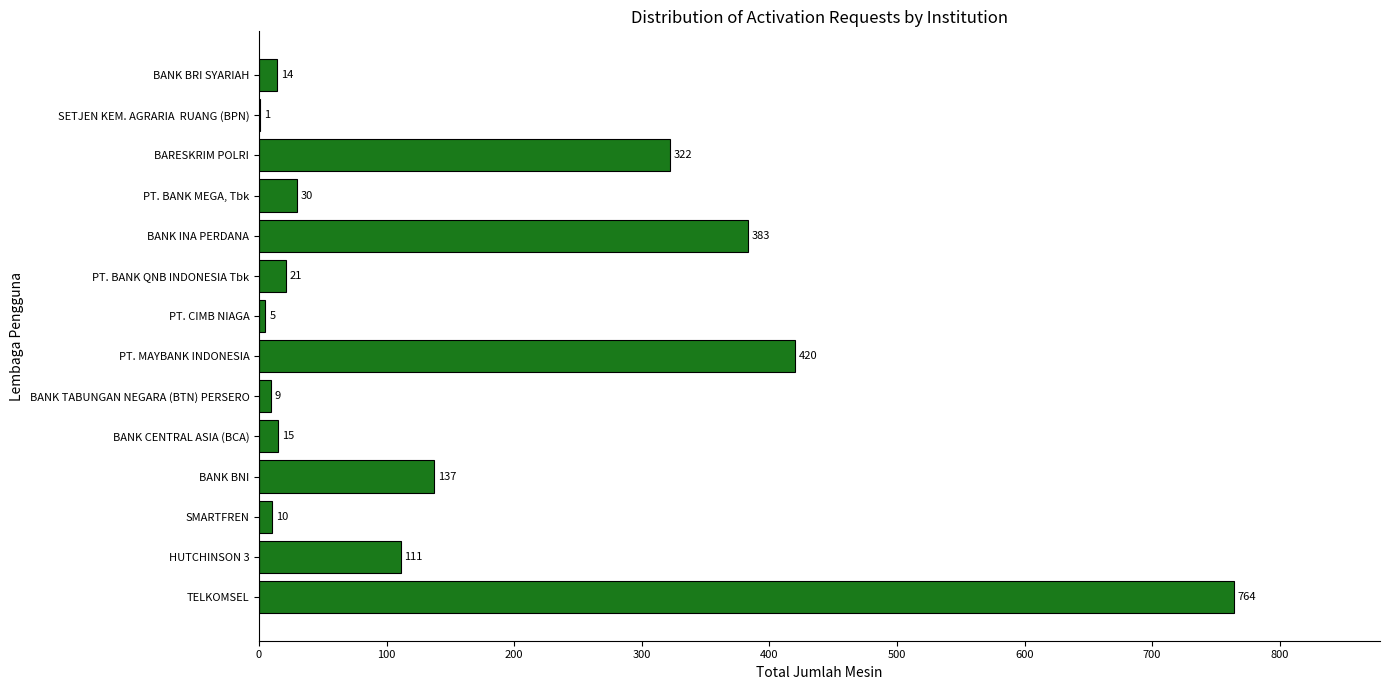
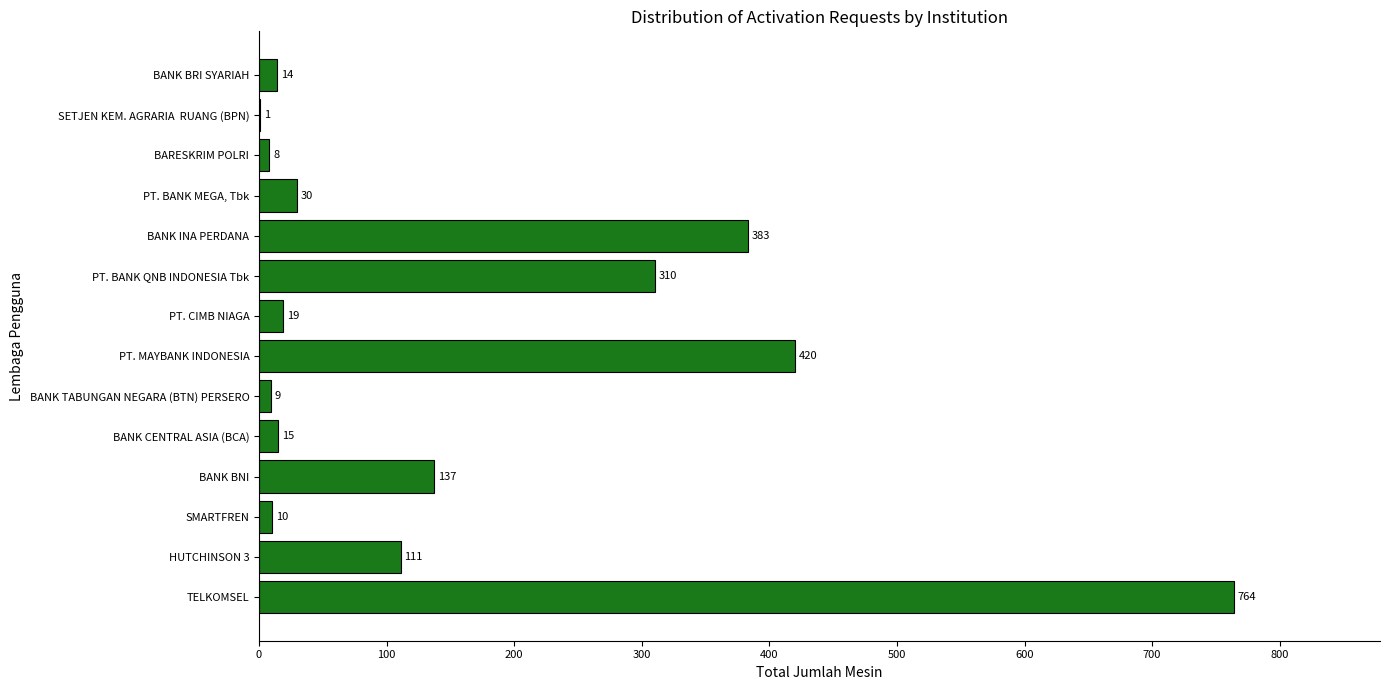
BARESKRIM POLRI: 322 -> 8
PT. BANK QNB INDONESIA Tbk: 21 -> 310
PT. CIMB NIAGA: 5 -> 19
